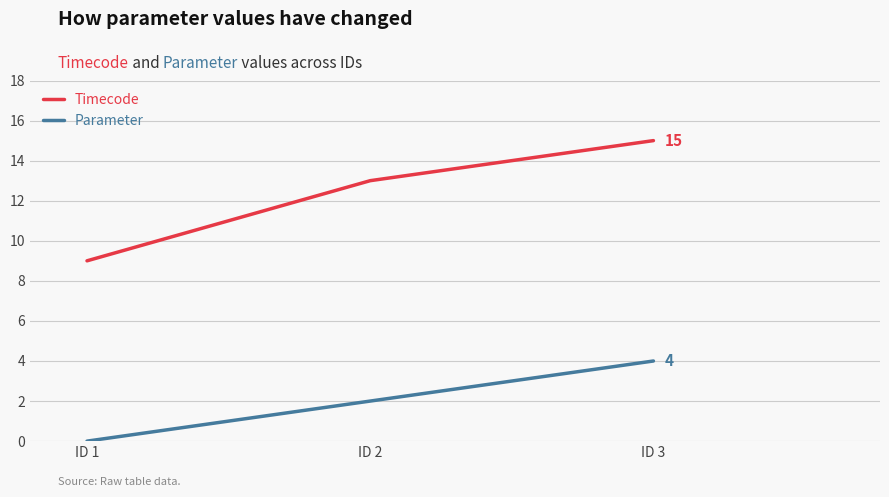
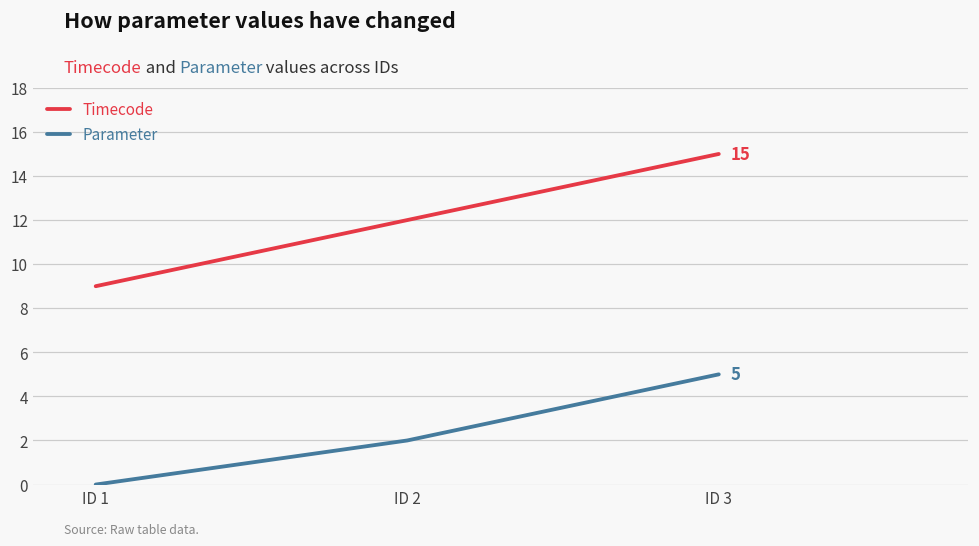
Timecode, ID 2: 13 -> 12
Parameter, ID 3: 4 -> 5
